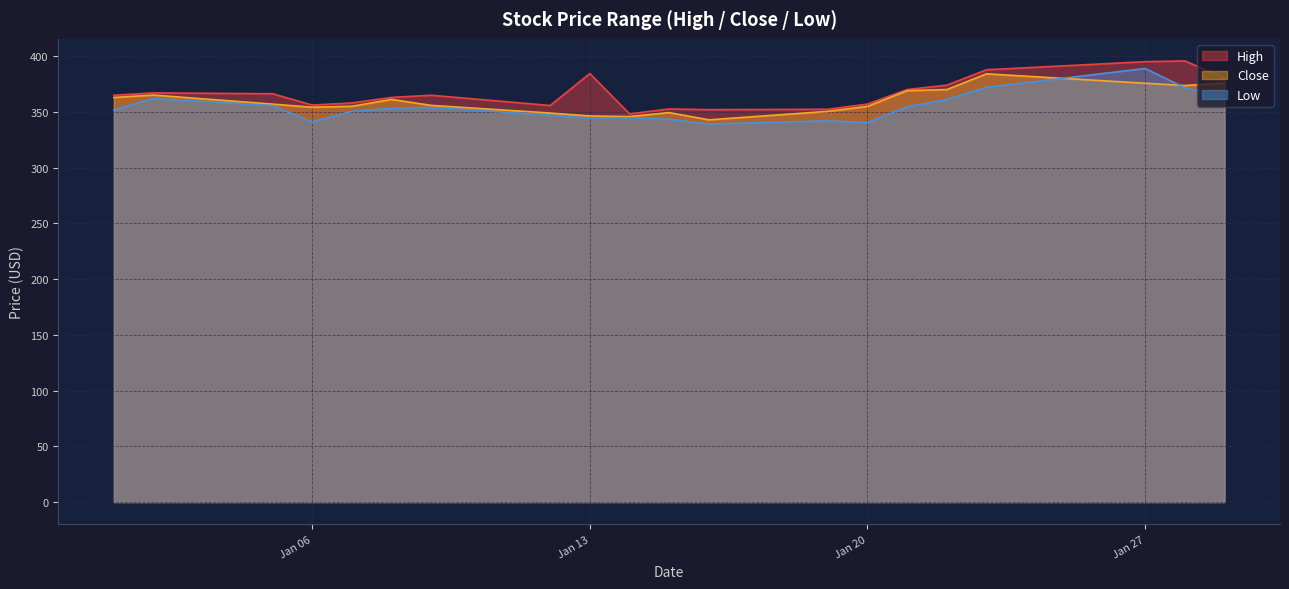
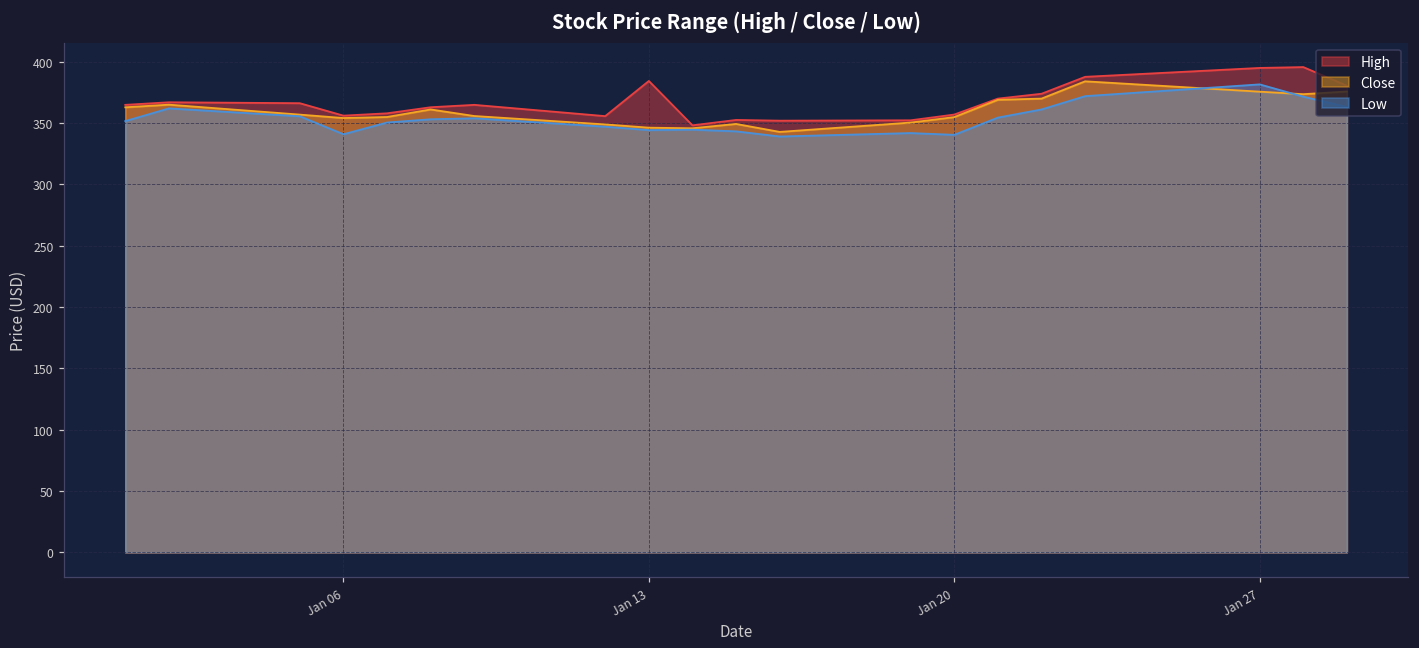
Low, Jan 27: 389 -> 382
